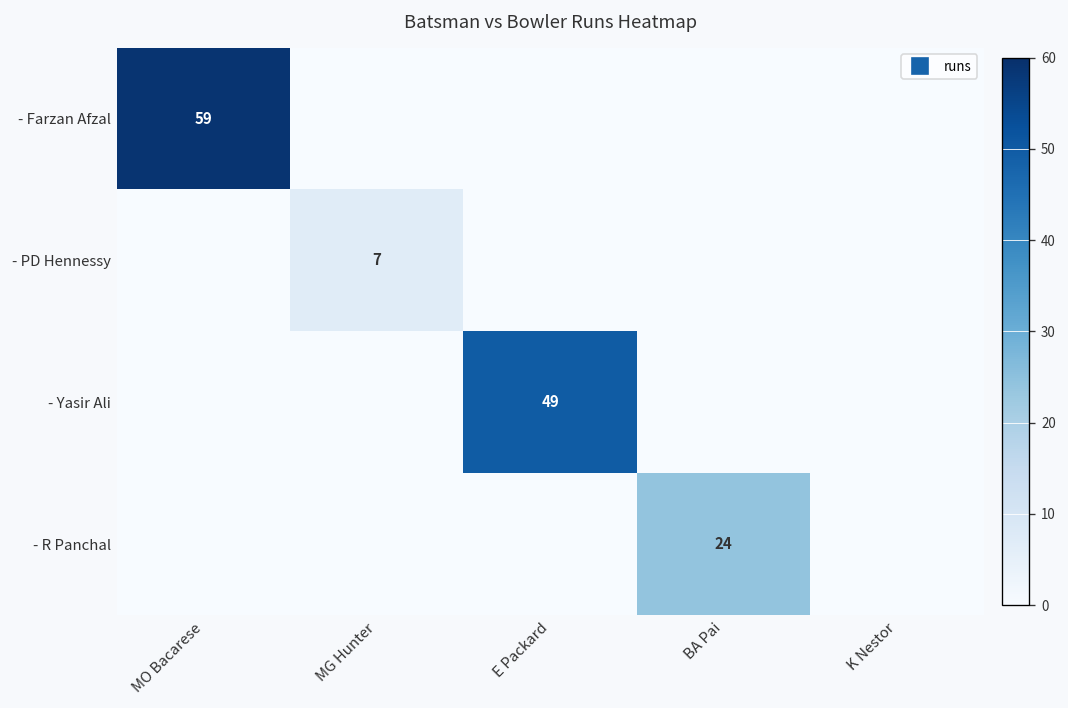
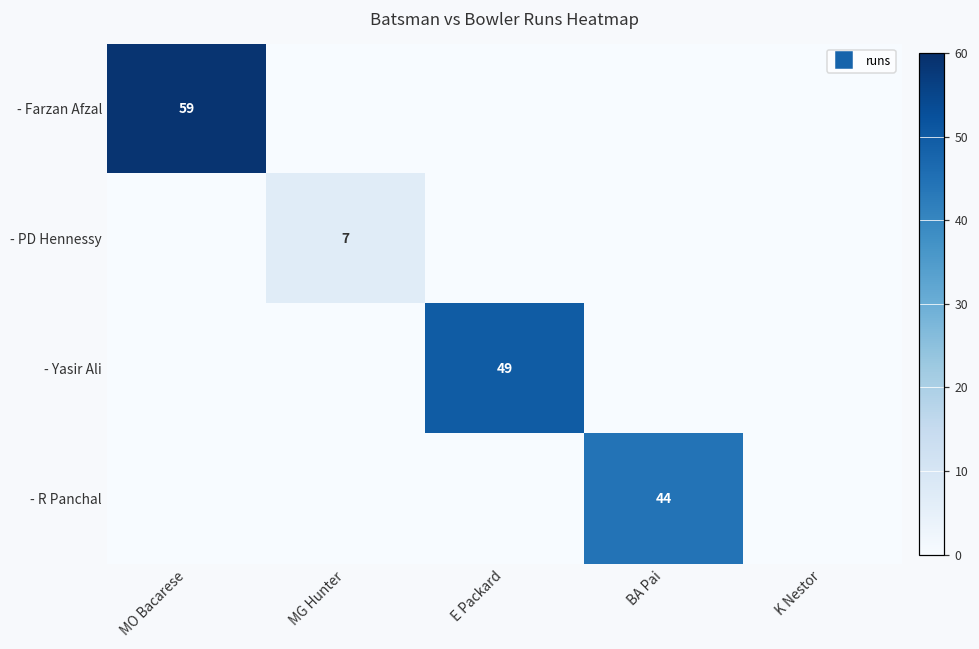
- R Panchal, BA Pai: 24 -> 44
